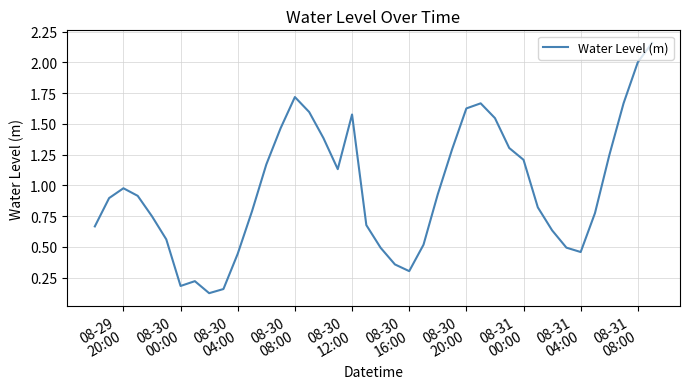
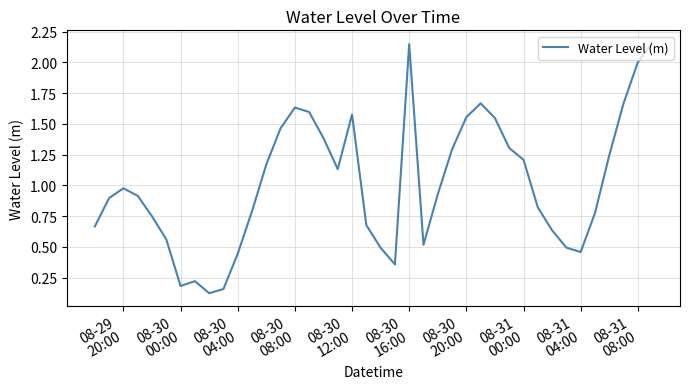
08-30 08:00: 1.72 -> 1.63
08-30 16:00: 0.30 -> 2.15
08-30 20:00: 1.63 -> 1.55
